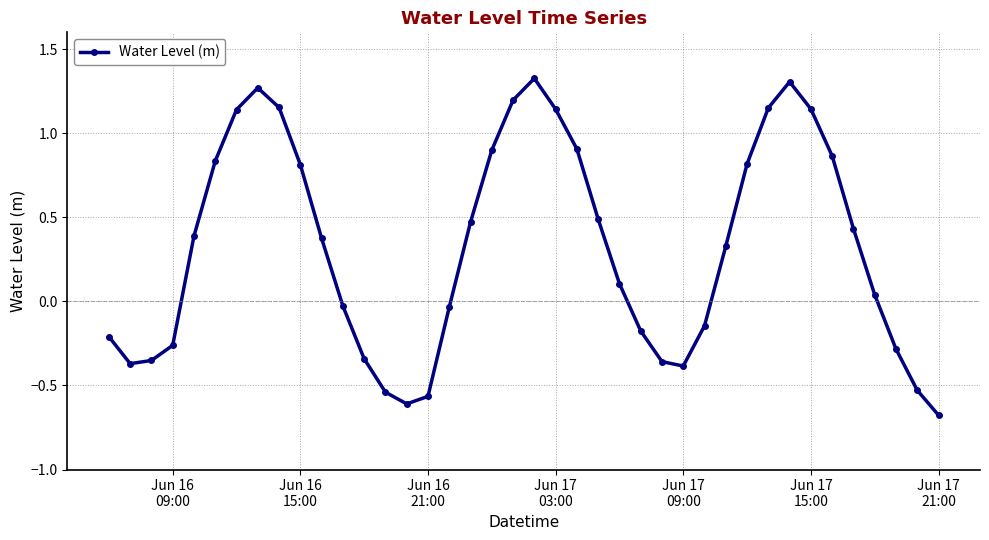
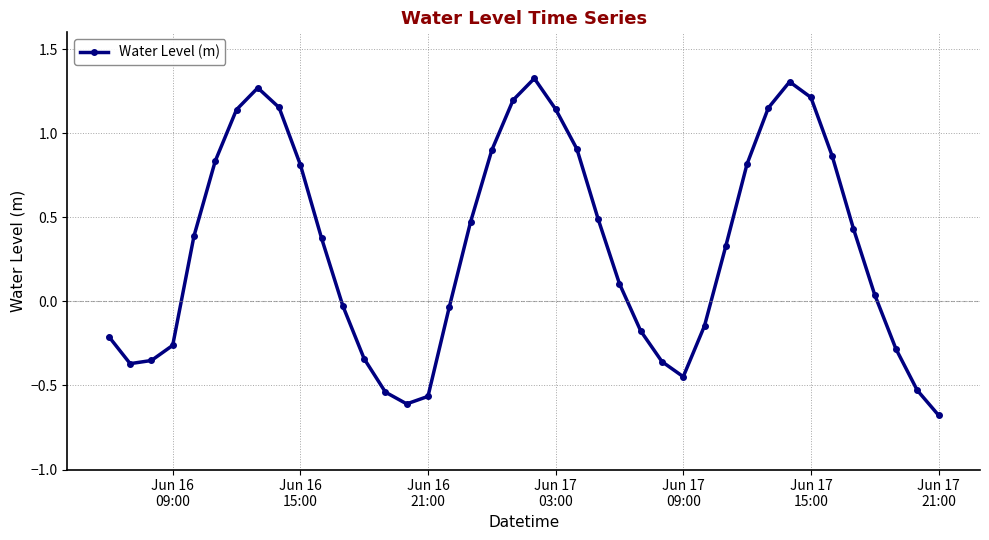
Jun 17 09:00: -0.38 -> -0.45
Jun 17 15:00: 1.14 -> 1.21
